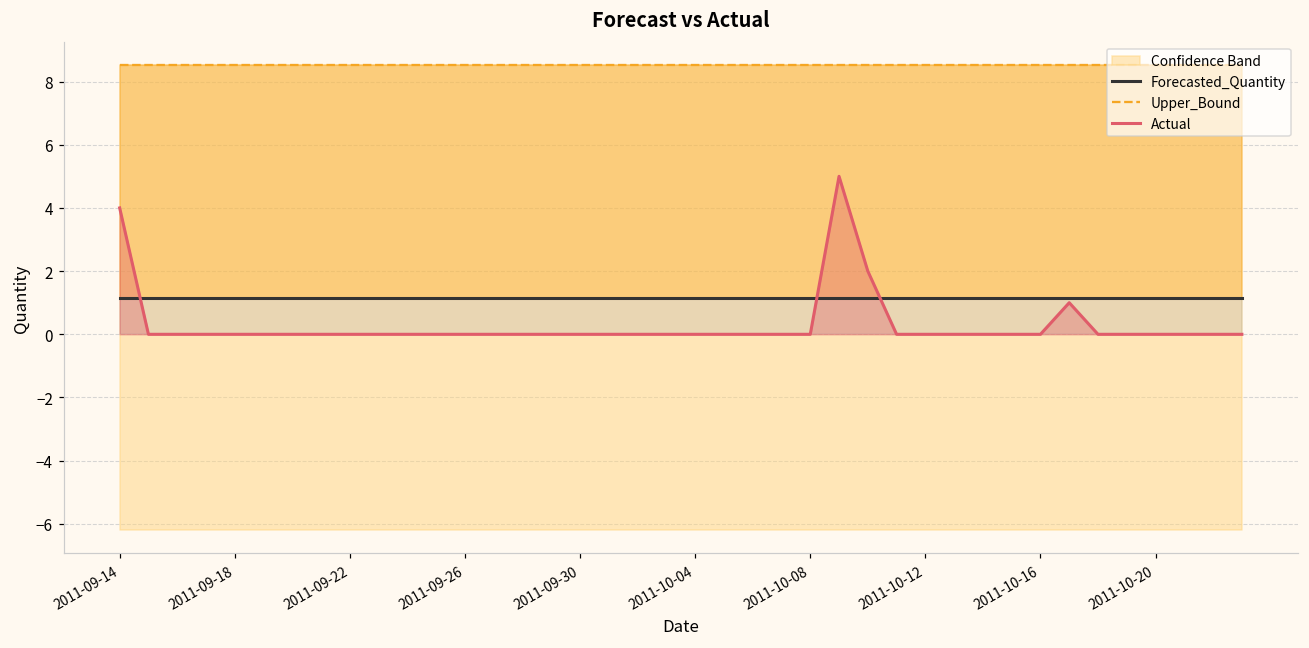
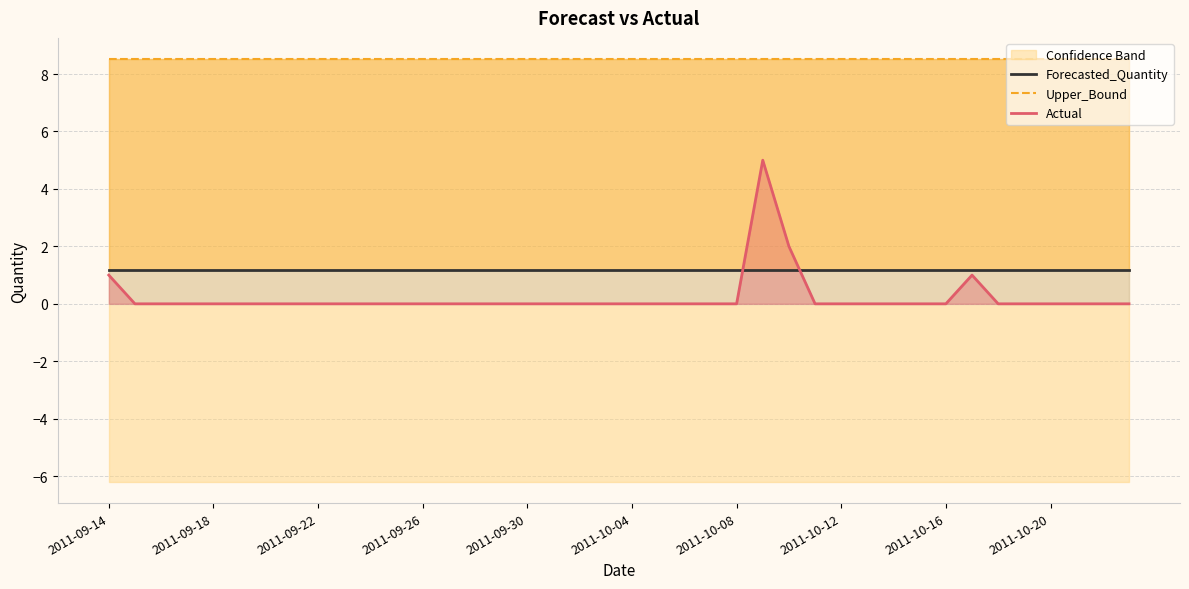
Actual, 2011-09-14: 4 -> 1
